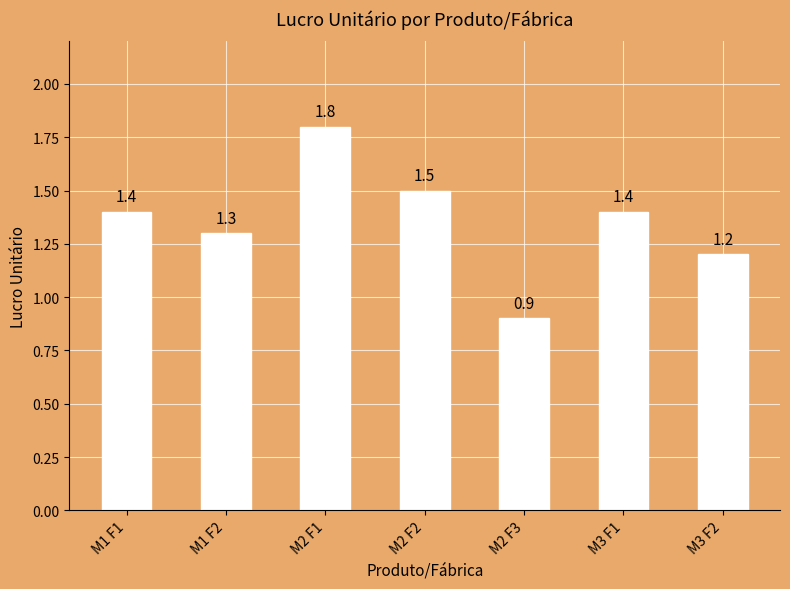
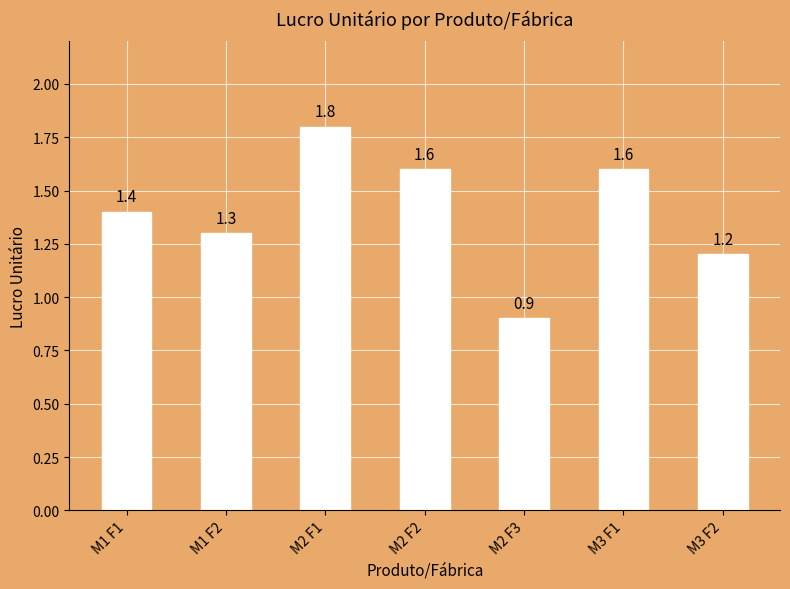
M2 F2: 1.5 -> 1.6
M3 F1: 1.4 -> 1.6
